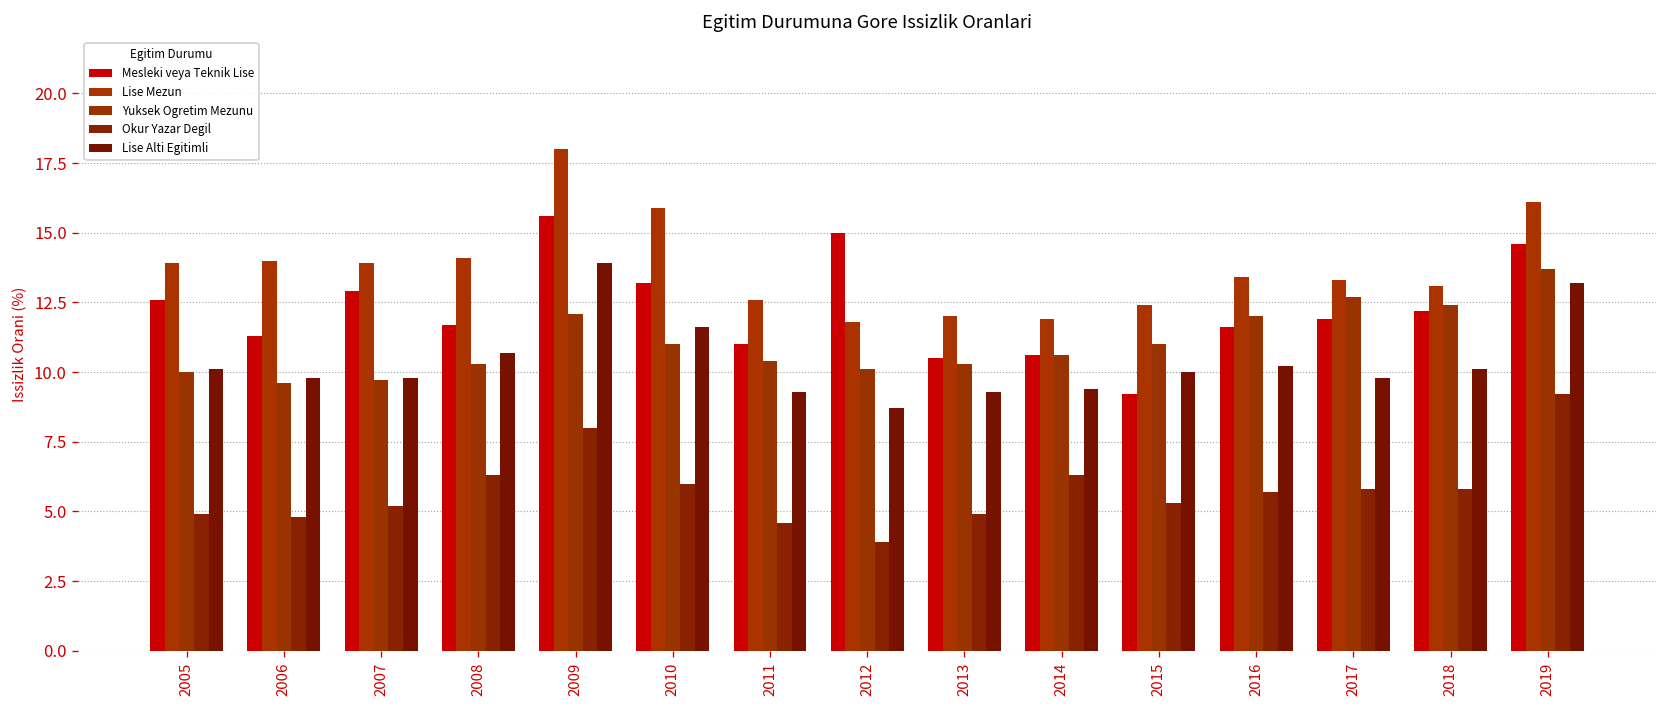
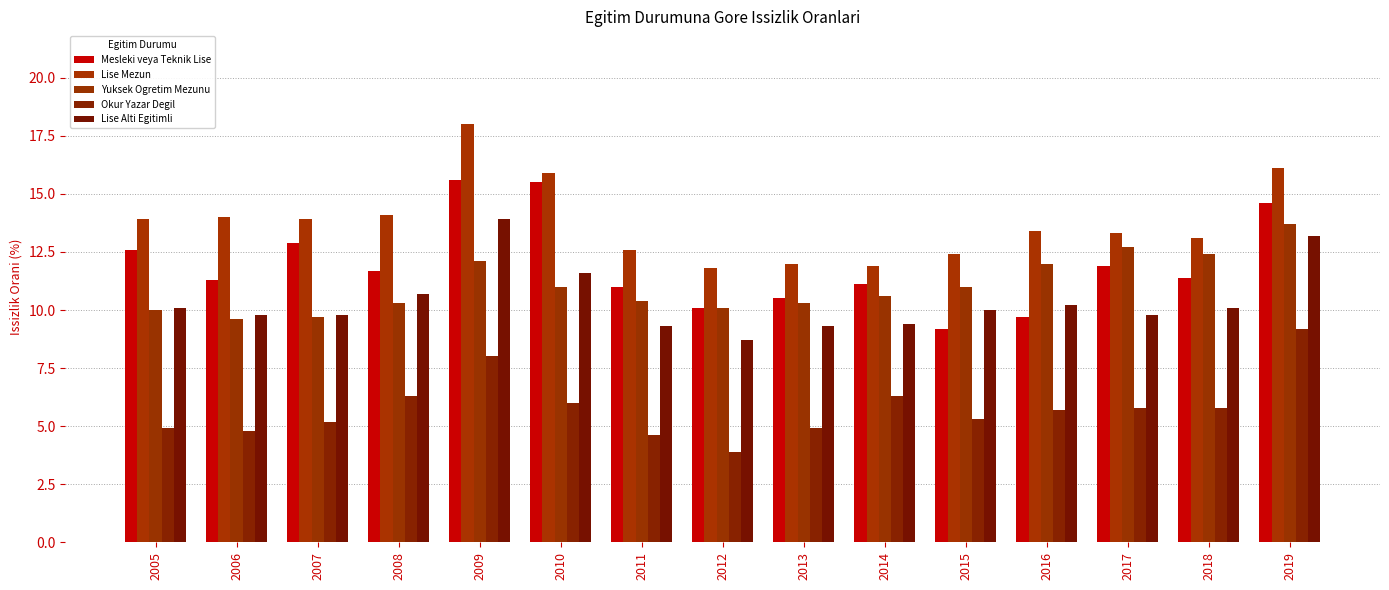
Mesleki veya Teknik Lise, 2010: 13.2 -> 15.5
Mesleki veya Teknik Lise, 2012: 15.0 -> 10.1
Mesleki veya Teknik Lise, 2014: 10.6 -> 11.1
Mesleki veya Teknik Lise, 2016: 11.6 -> 9.7
Mesleki veya Teknik Lise, 2018: 12.2 -> 11.4
